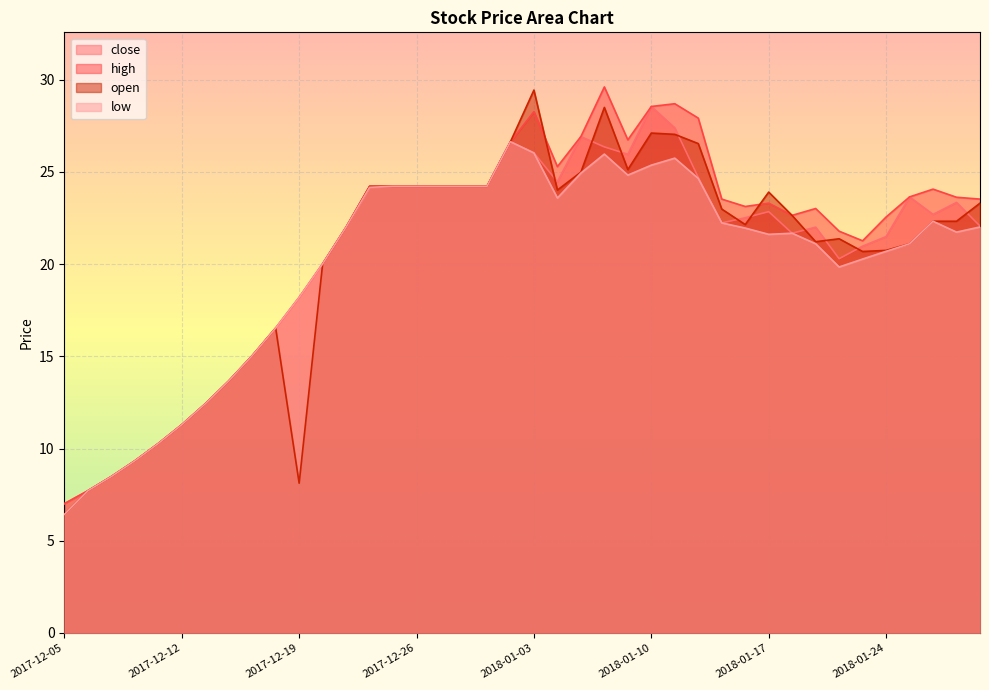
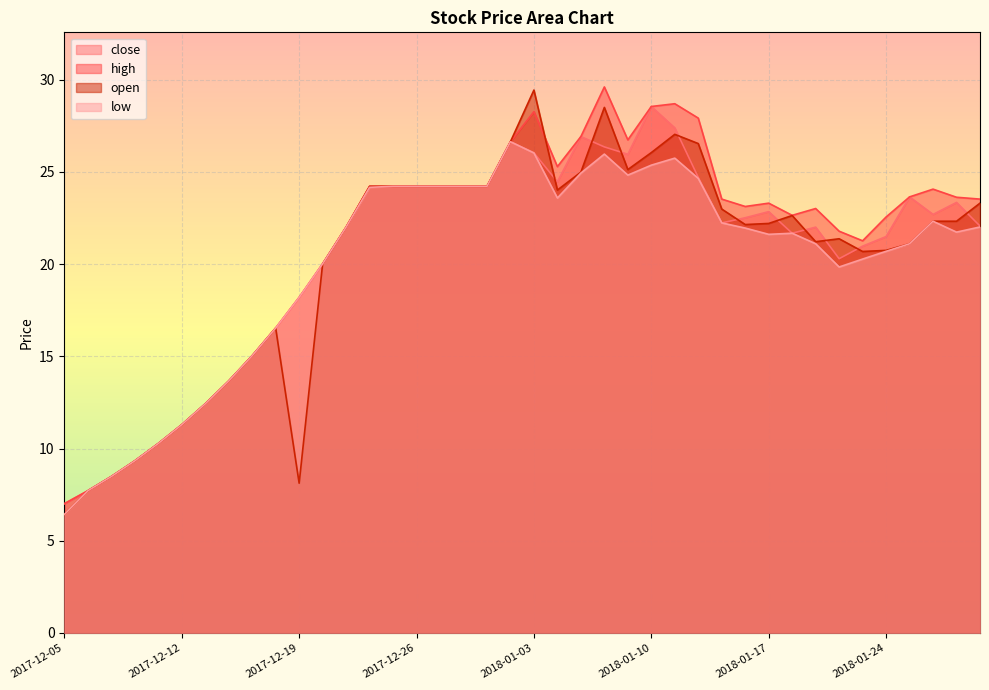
open, 2018-01-10: 27.1 -> 26.0
open, 2018-01-17: 23.9 -> 22.2
